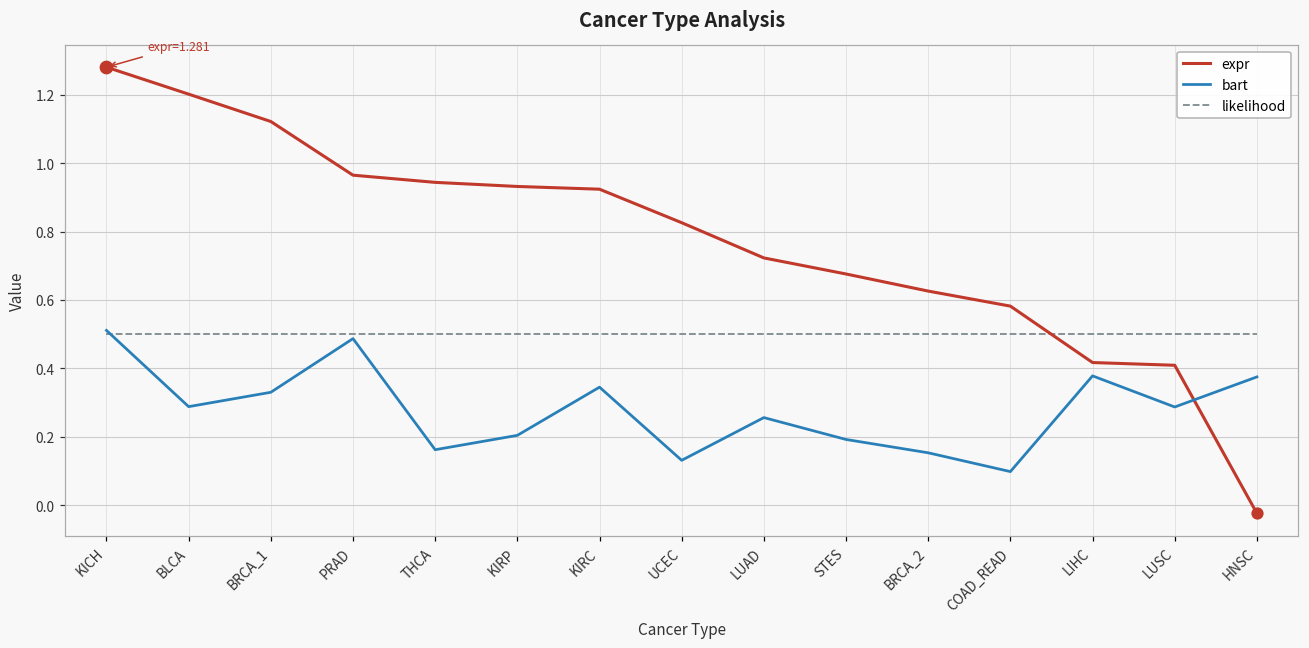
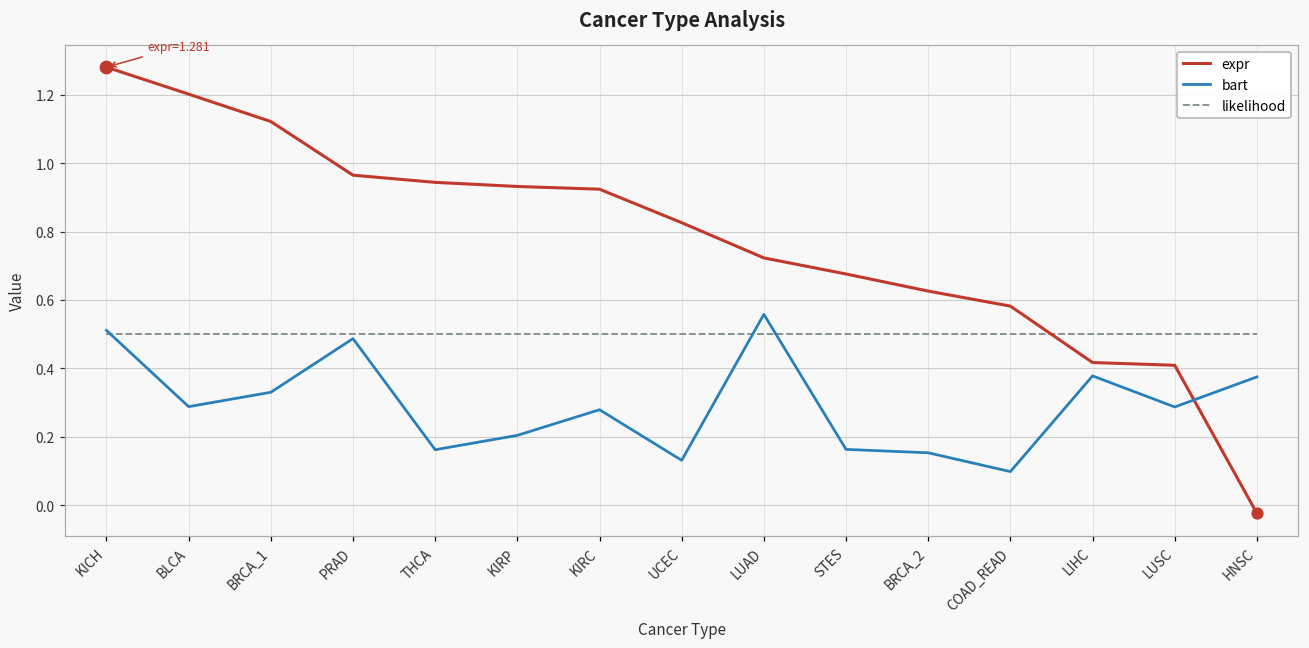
bart, KIRC: 0.35 -> 0.28
bart, LUAD: 0.26 -> 0.56
bart, STES: 0.19 -> 0.16
